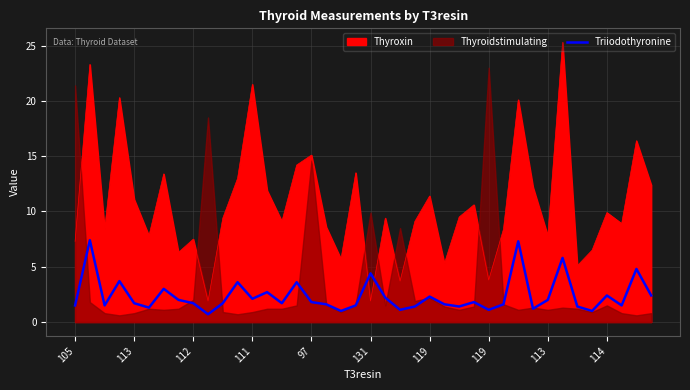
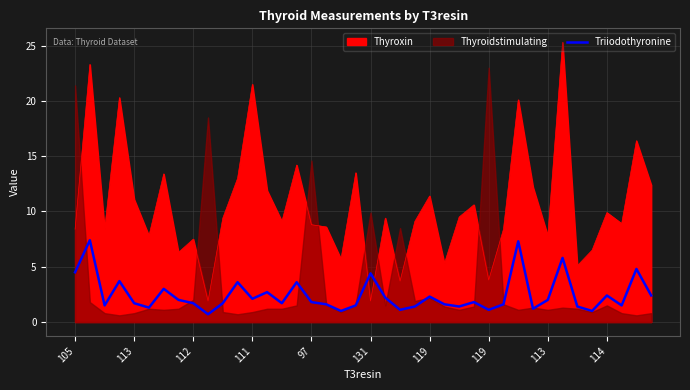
Thyroxin, 105: 7.3 -> 8.4
Triiodothyronine, 105: 1.5 -> 4.5
Thyroxin, 97: 15.1 -> 8.8
